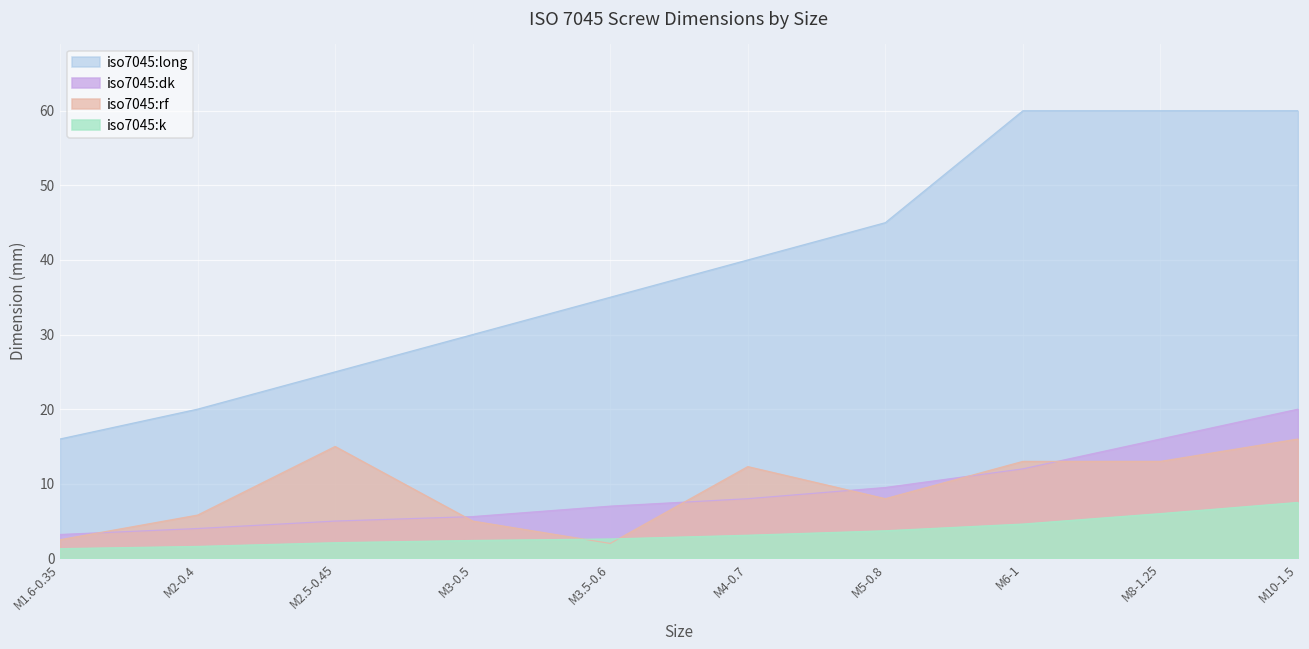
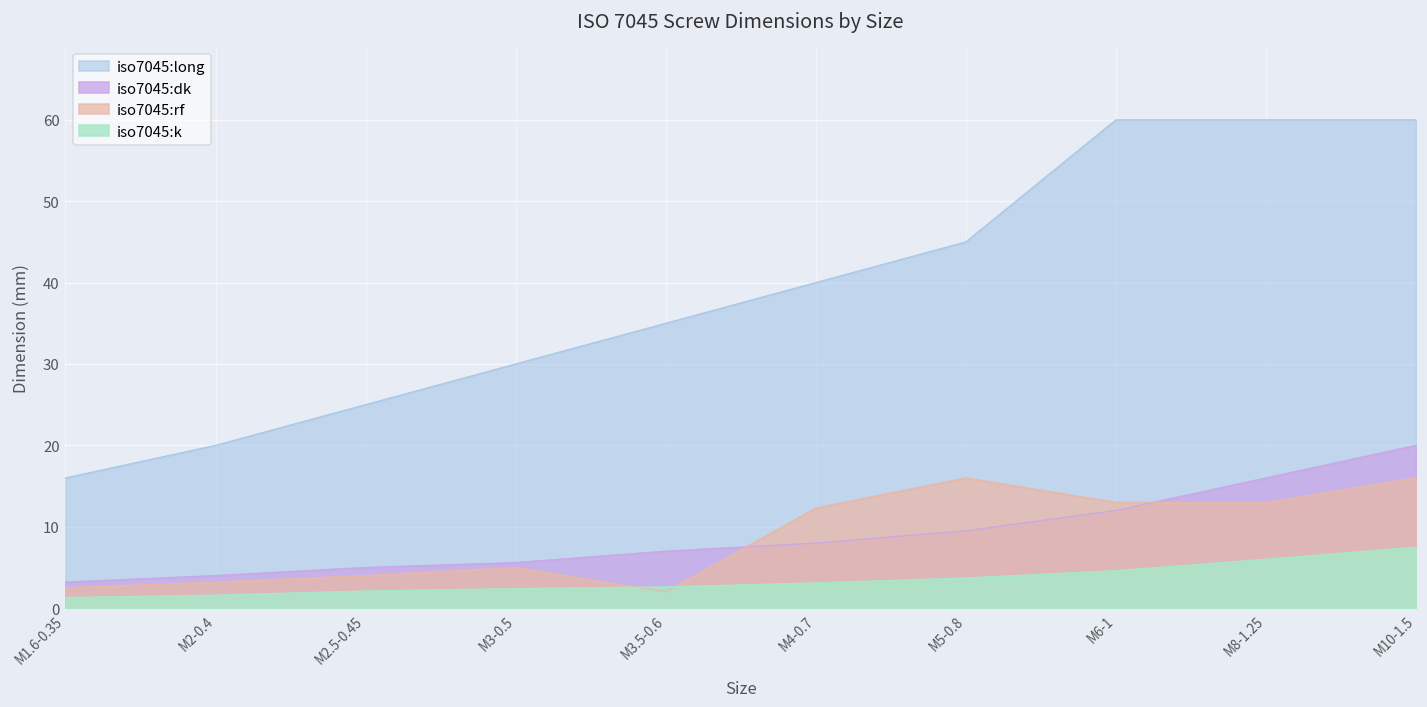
iso7045:rf, M2-0.4: 6 -> 3
iso7045:rf, M2.5-0.45: 15 -> 4
iso7045:rf, M5-0.8: 8 -> 16
